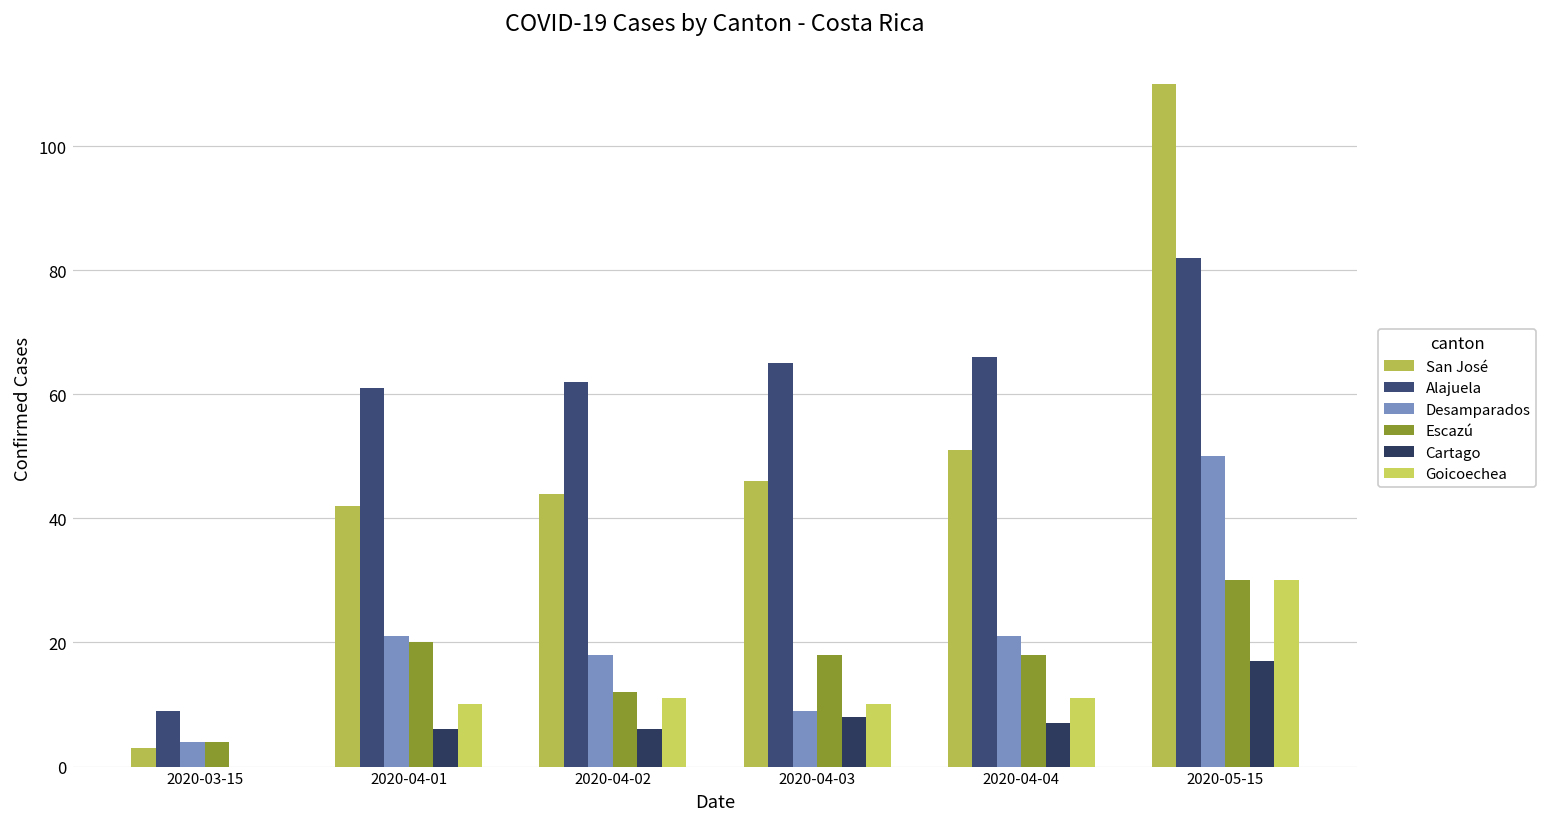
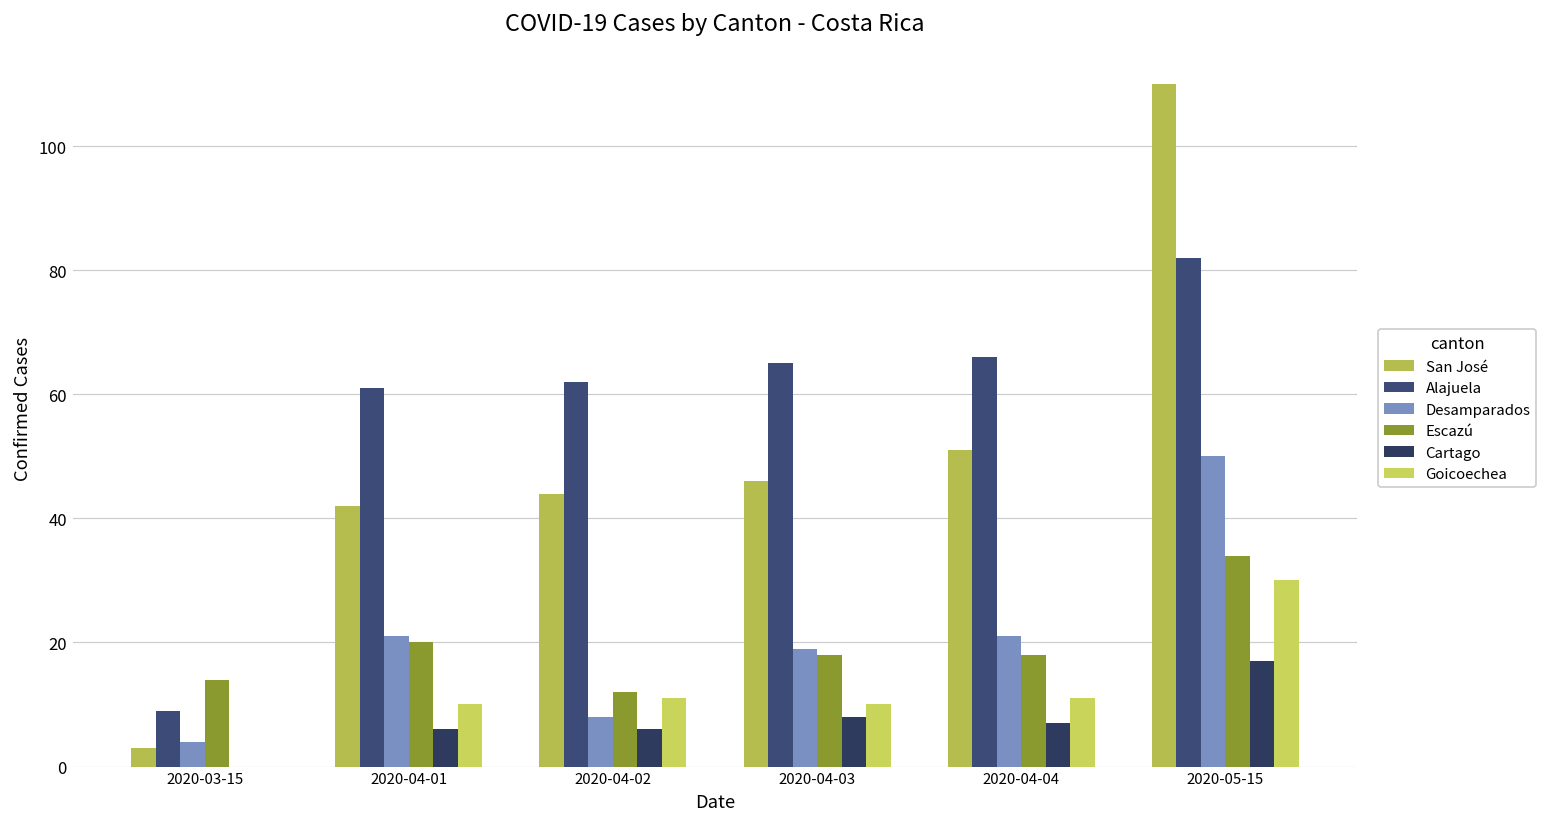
Escazú, 2020-03-15: 4 -> 14
Desamparados, 2020-04-02: 18 -> 8
Desamparados, 2020-04-03: 9 -> 19
Escazú, 2020-05-15: 30 -> 34
